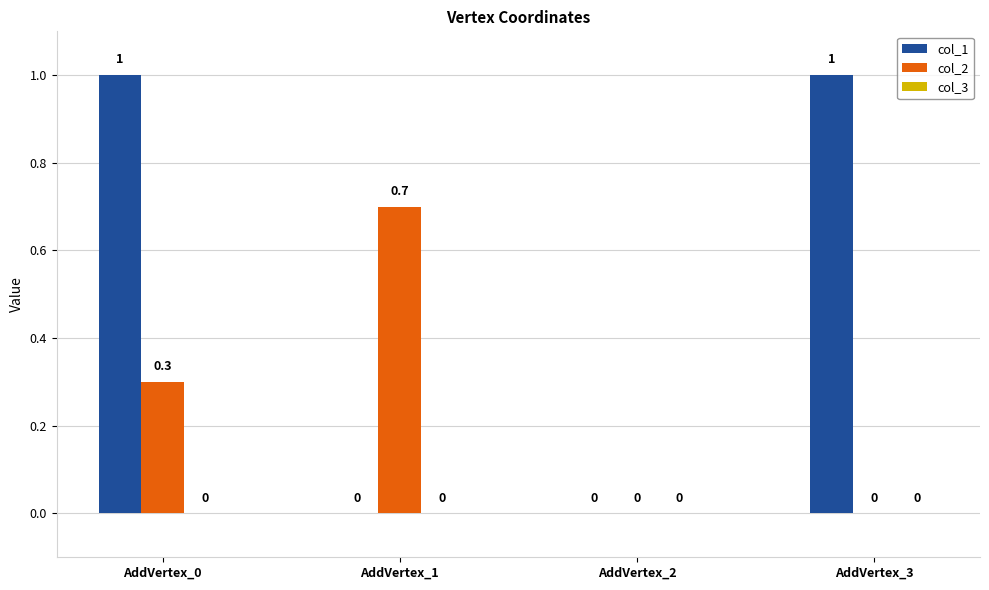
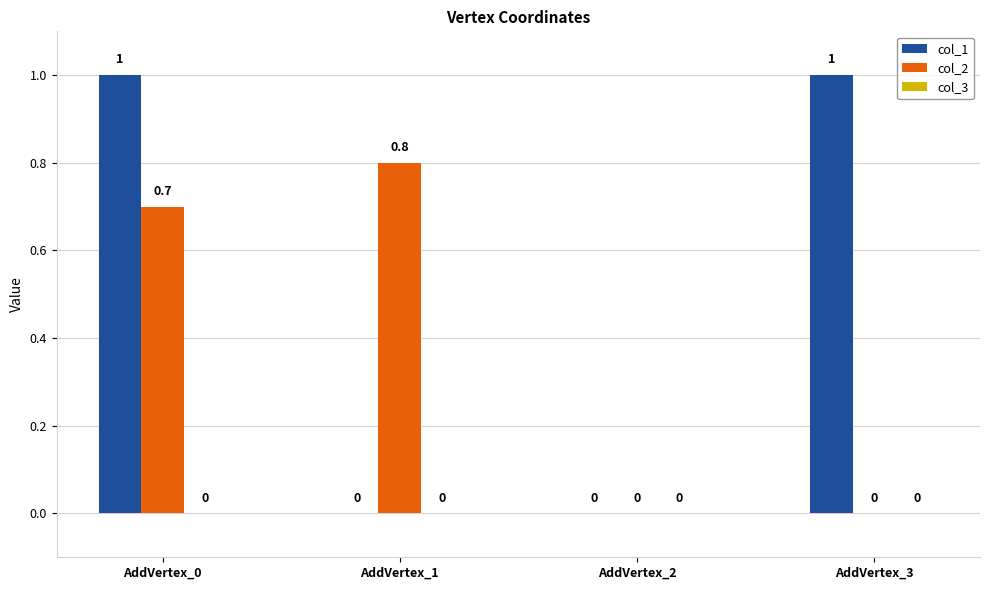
col_2, AddVertex_0: 0.3 -> 0.7
col_2, AddVertex_1: 0.7 -> 0.8
